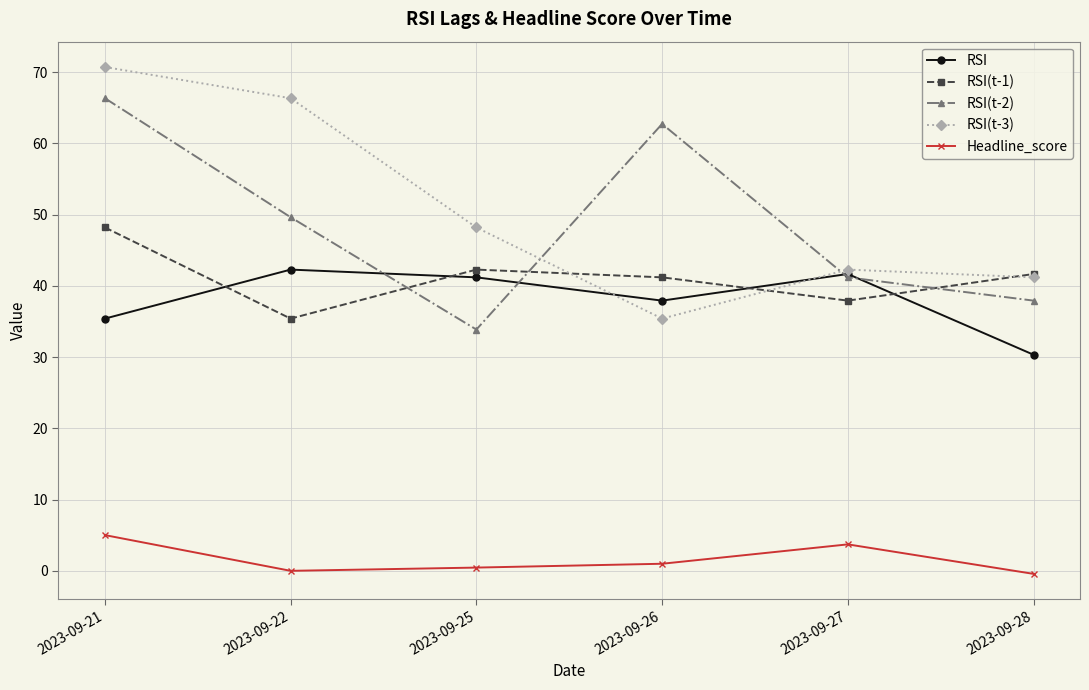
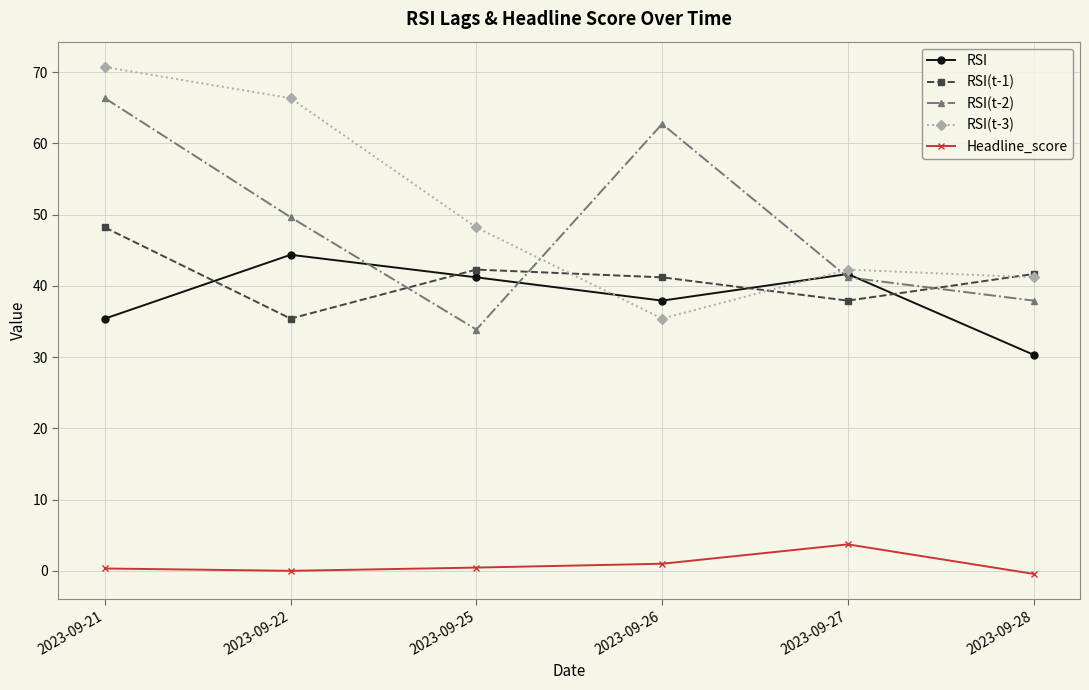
Headline_score, 2023-09-21: 5 -> 0
RSI, 2023-09-22: 42 -> 44
